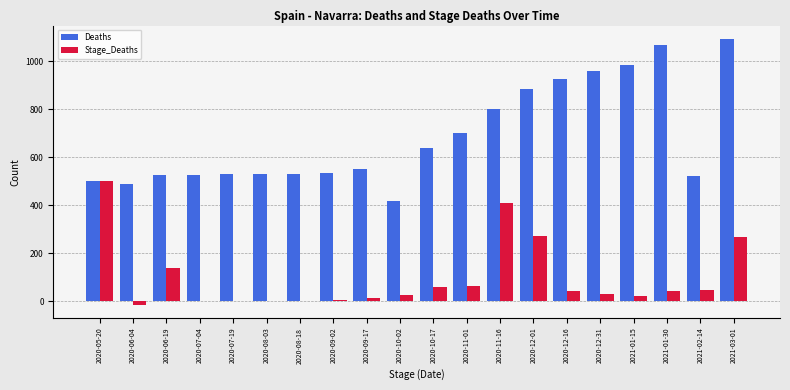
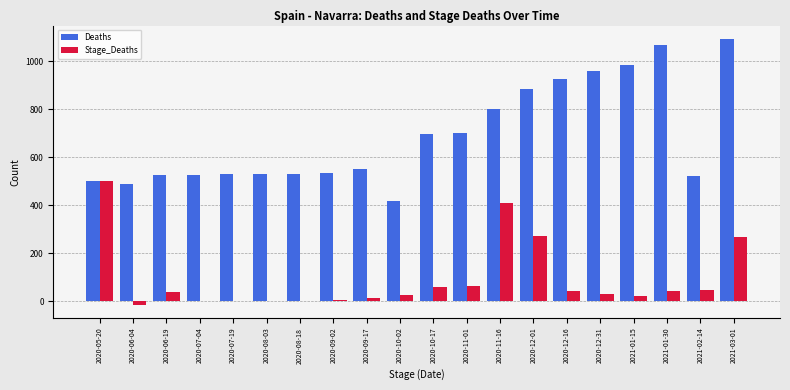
Stage_Deaths, 2020-06-19: 140 -> 40
Deaths, 2020-10-17: 640 -> 700
